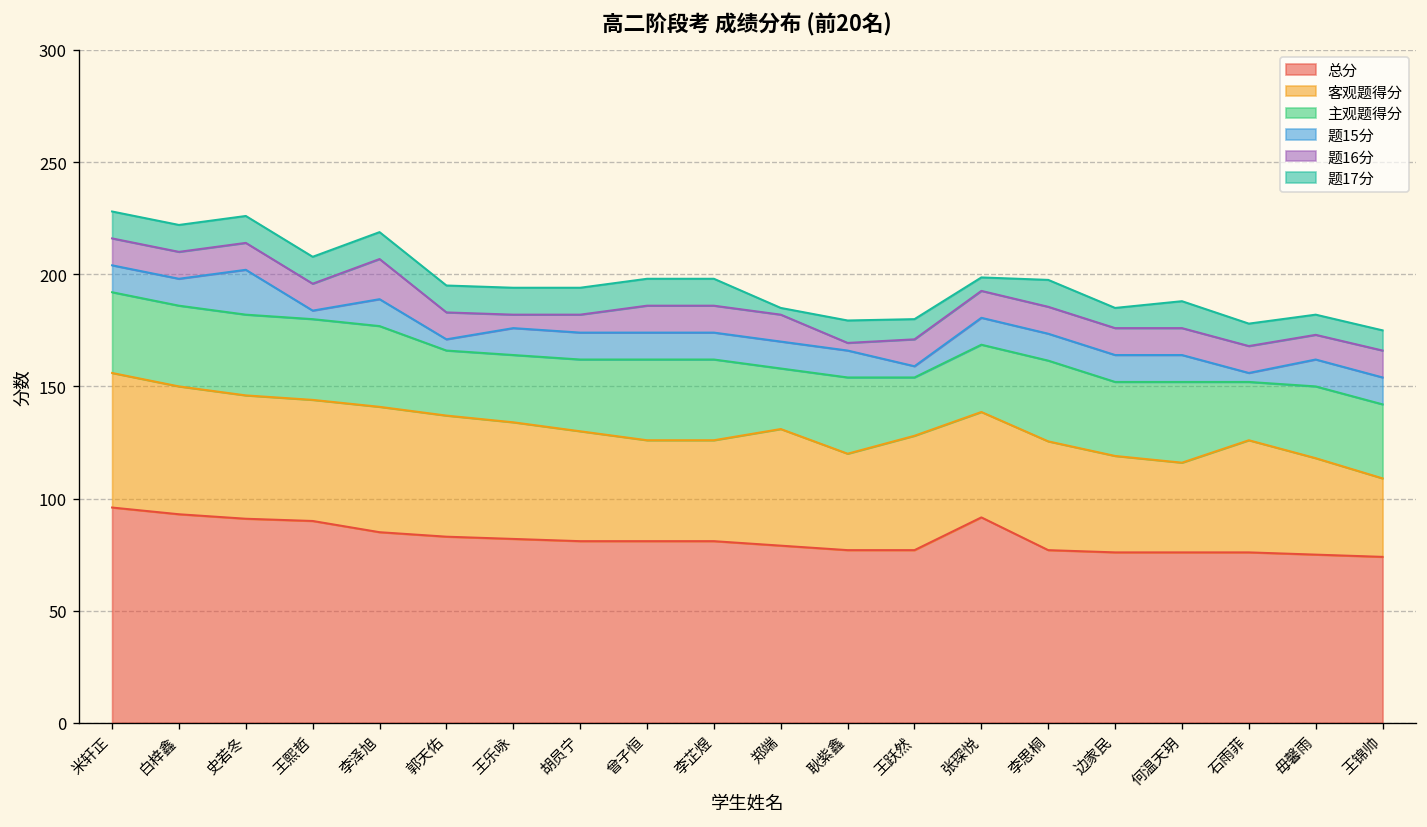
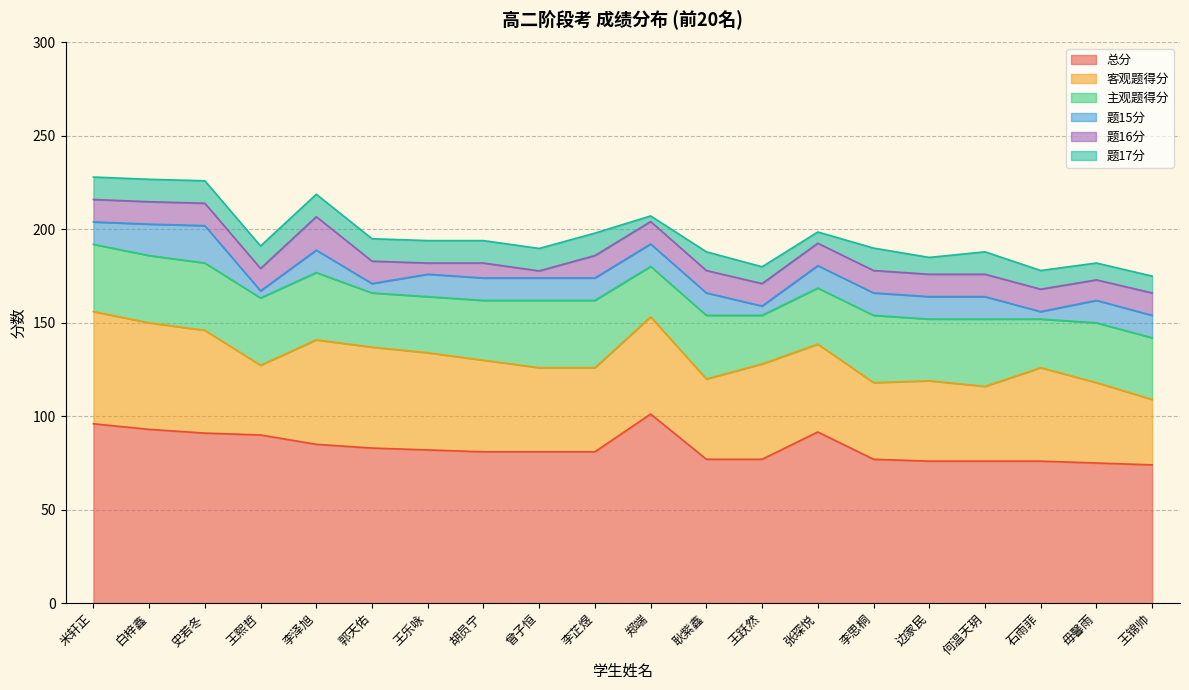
题15分, 白梓鑫: 12 -> 17
客观题得分, 王熙哲: 54 -> 37
题16分, 曾子恒: 12 -> 4
总分, 郑端: 79 -> 101
题16分, 耿紫鑫: 3 -> 12
客观题得分, 李思桐: 49 -> 41
